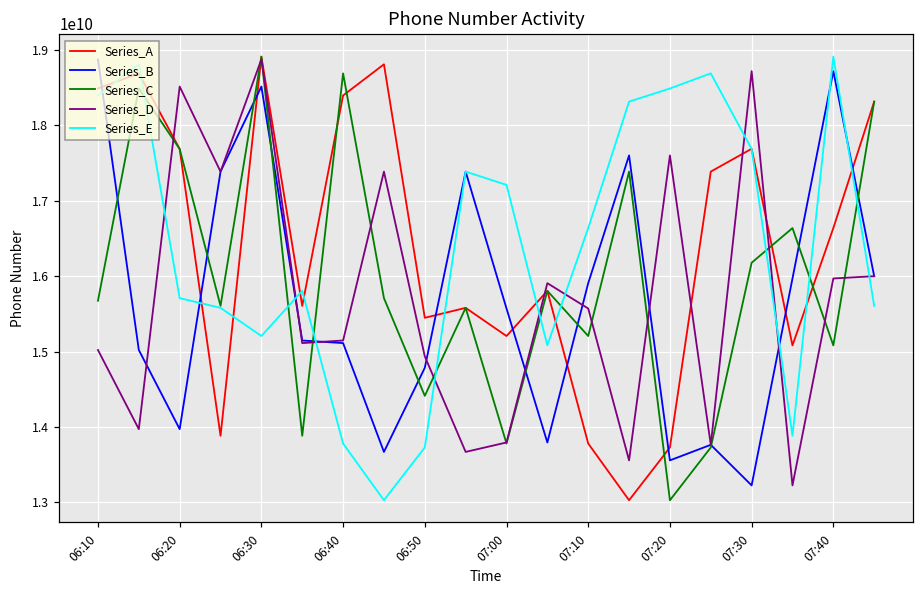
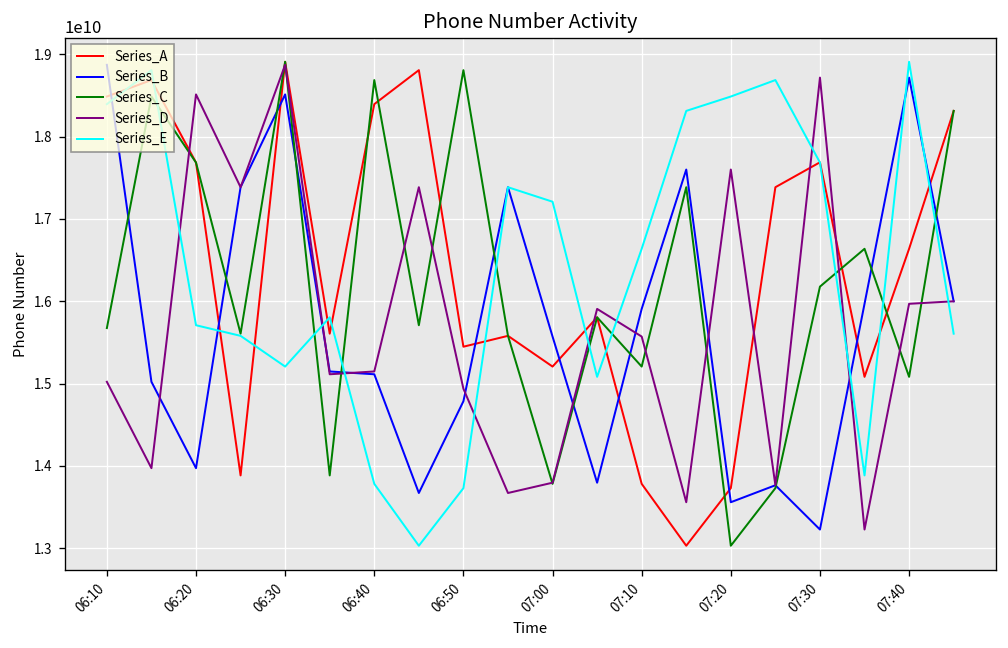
Series_C, 06:50: 14400000000 -> 18800000000
